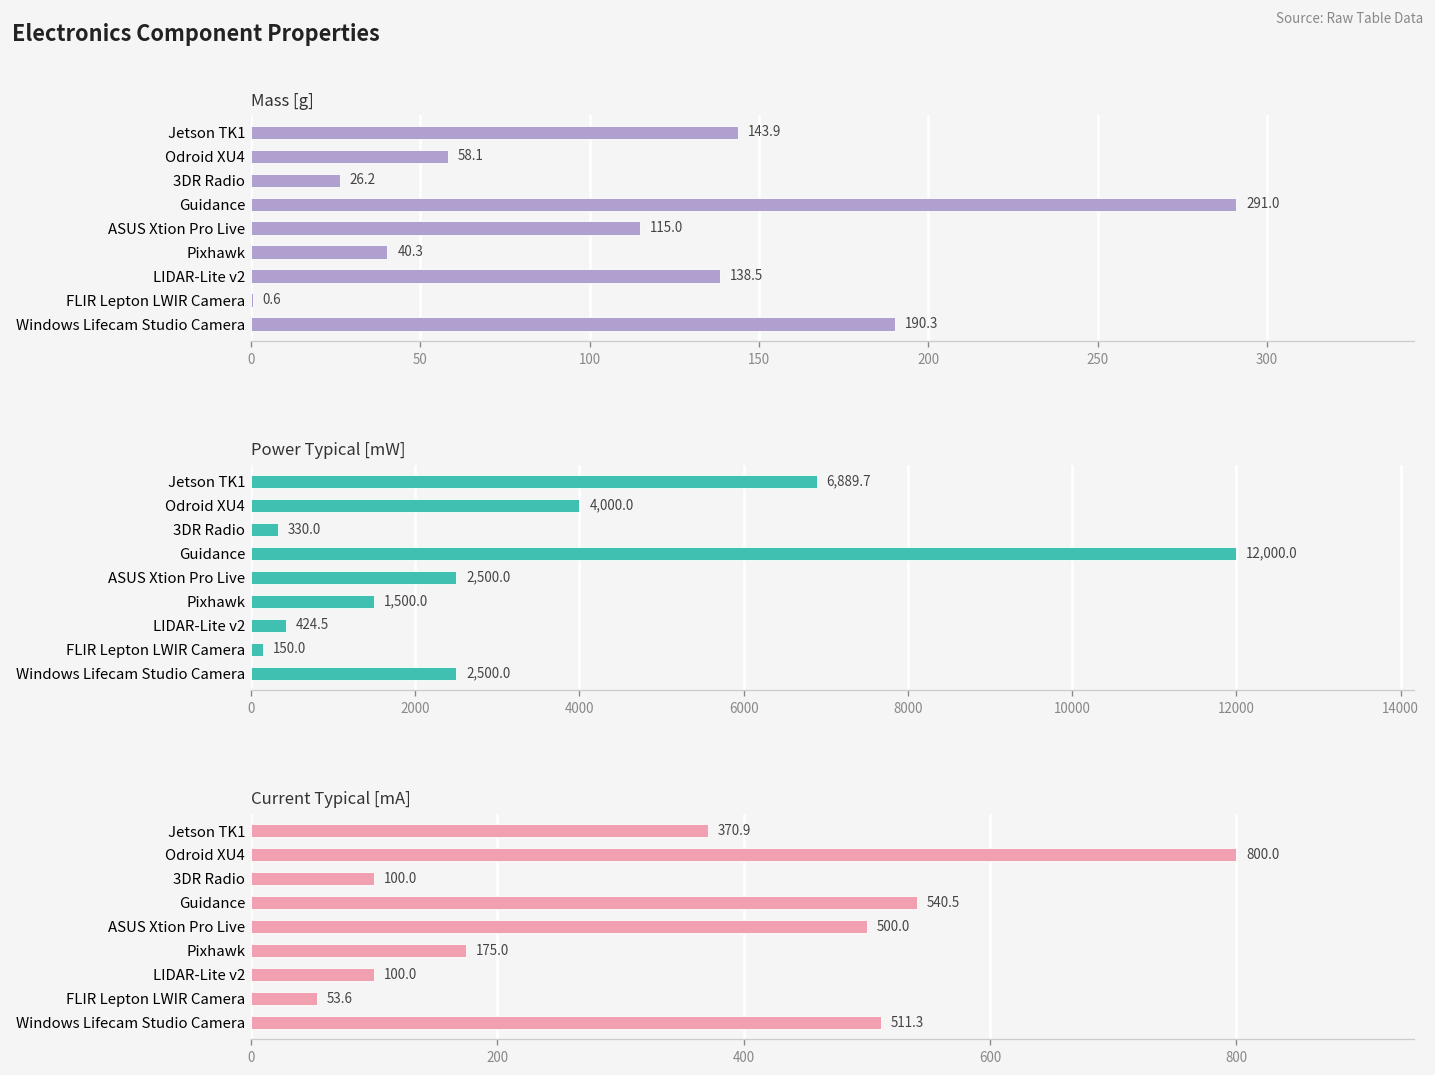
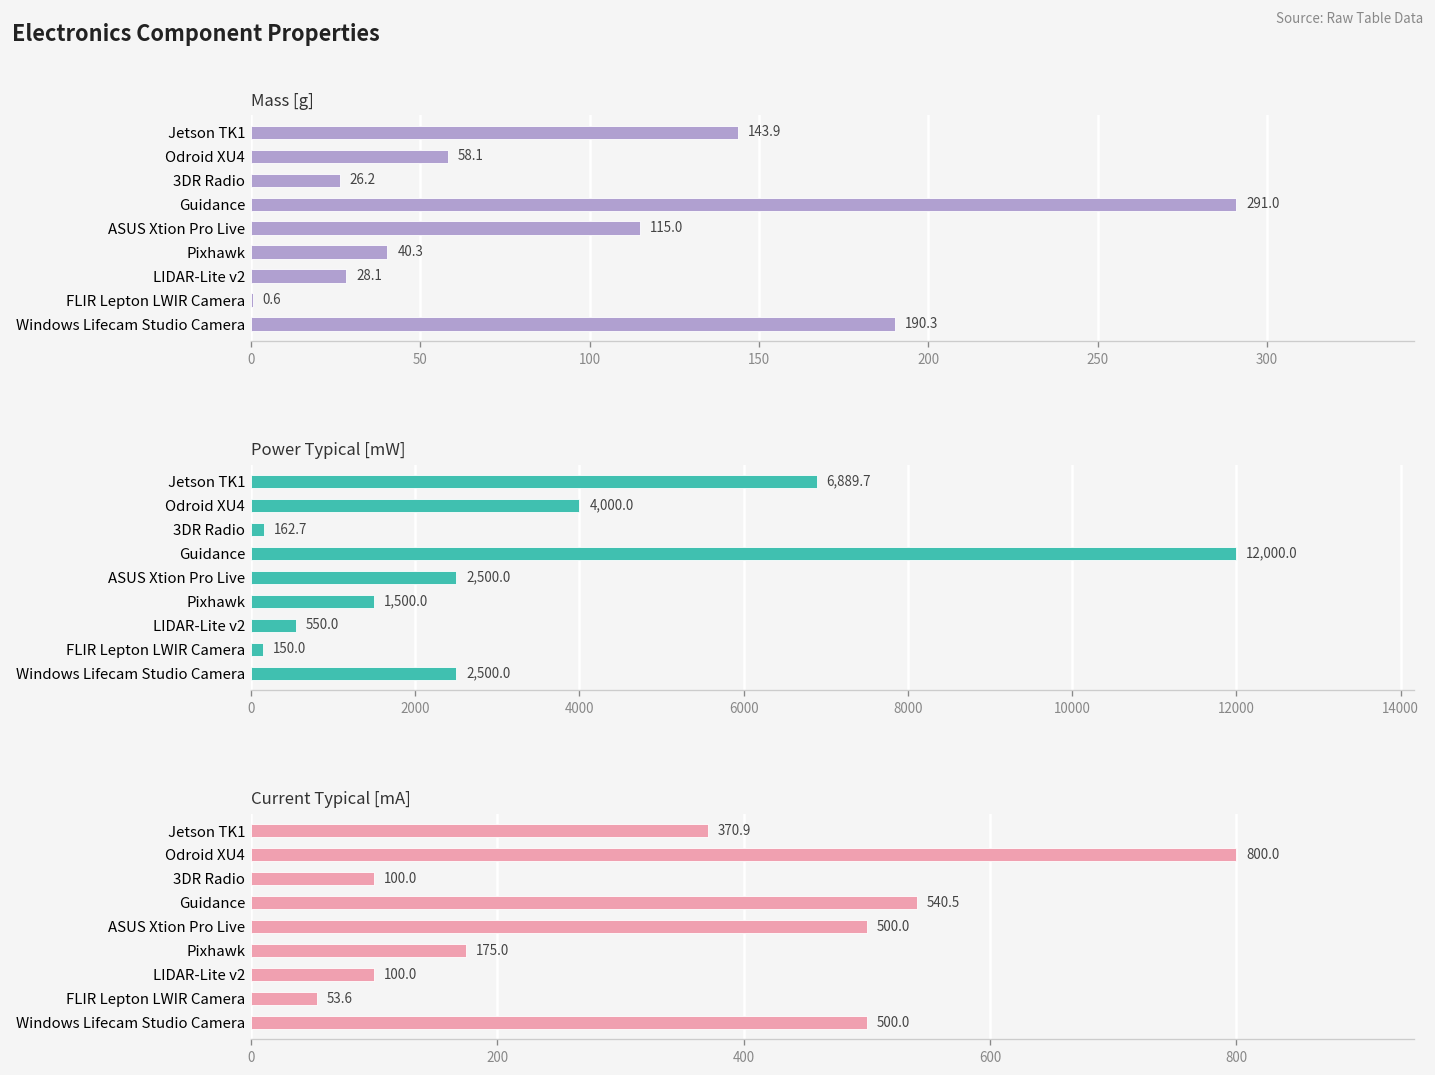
Mass [g], LIDAR-Lite v2: 138.5 -> 28.1
Power Typical [mW], 3DR Radio: 330.0 -> 162.7
Power Typical [mW], LIDAR-Lite v2: 424.5 -> 550.0
Current Typical [mA], Windows Lifecam Studio Camera: 511.3 -> 500.0
